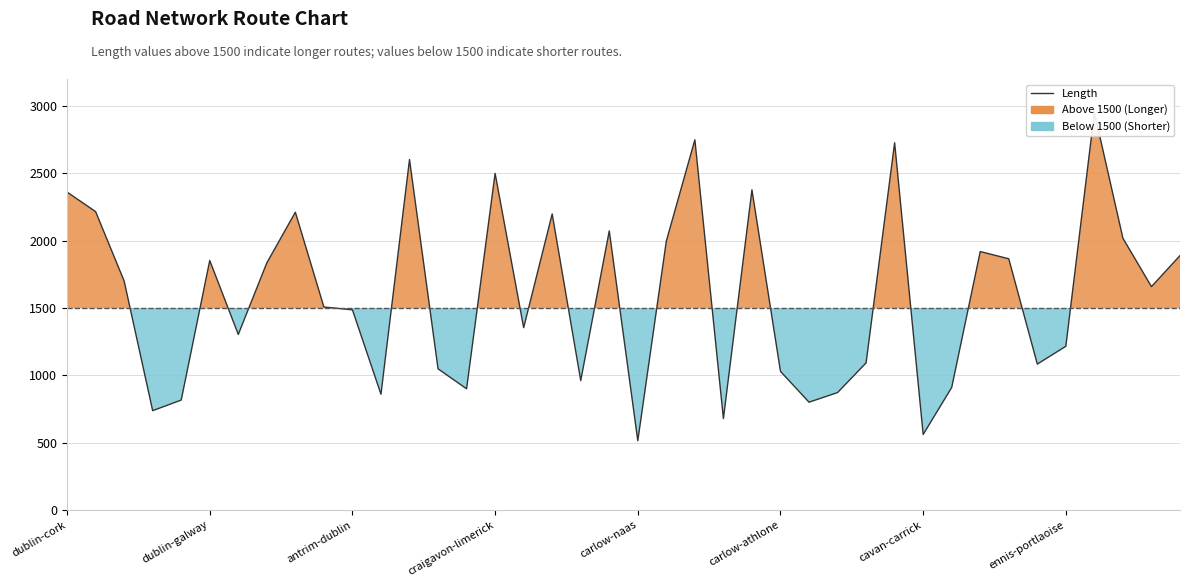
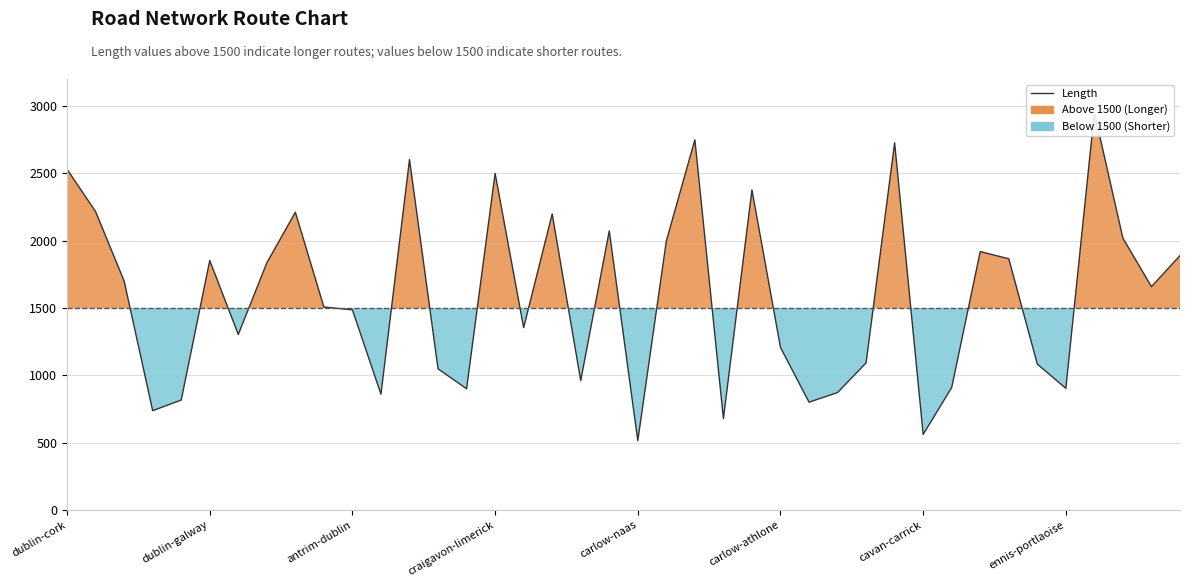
dublin-cork: 2360 -> 2530
carlow-athlone: 1030 -> 1210
ennis-portlaoise: 1220 -> 900
